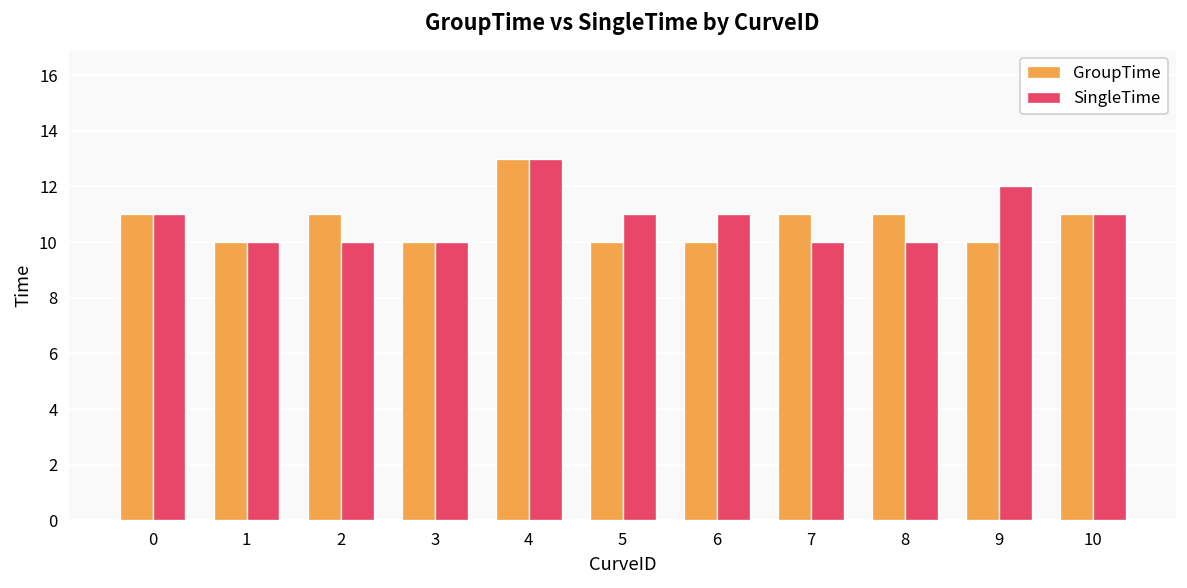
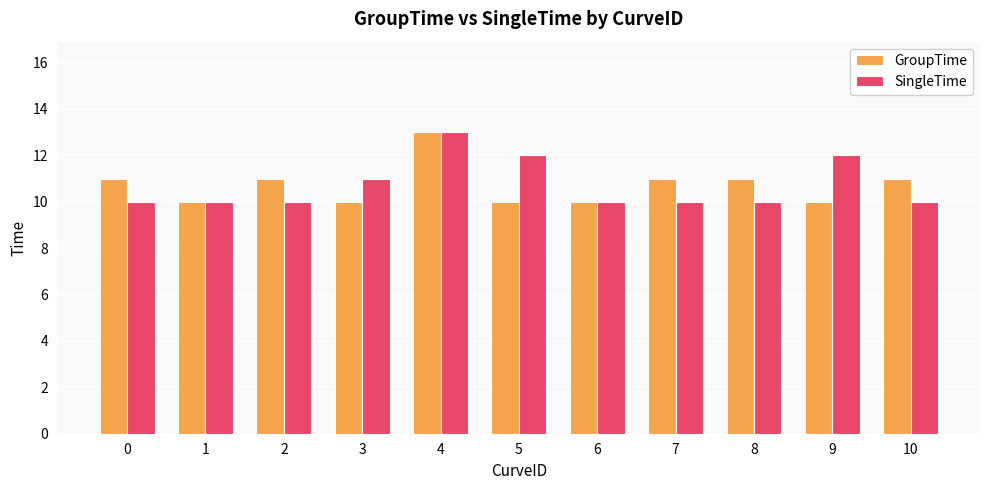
SingleTime, 0: 11 -> 10
SingleTime, 3: 10 -> 11
SingleTime, 5: 11 -> 12
SingleTime, 6: 11 -> 10
SingleTime, 10: 11 -> 10
